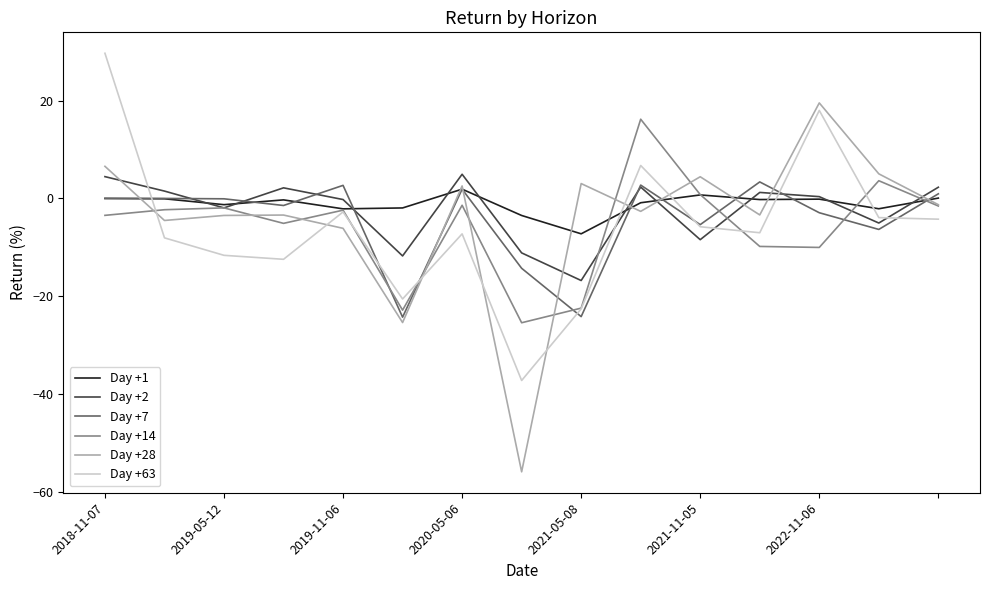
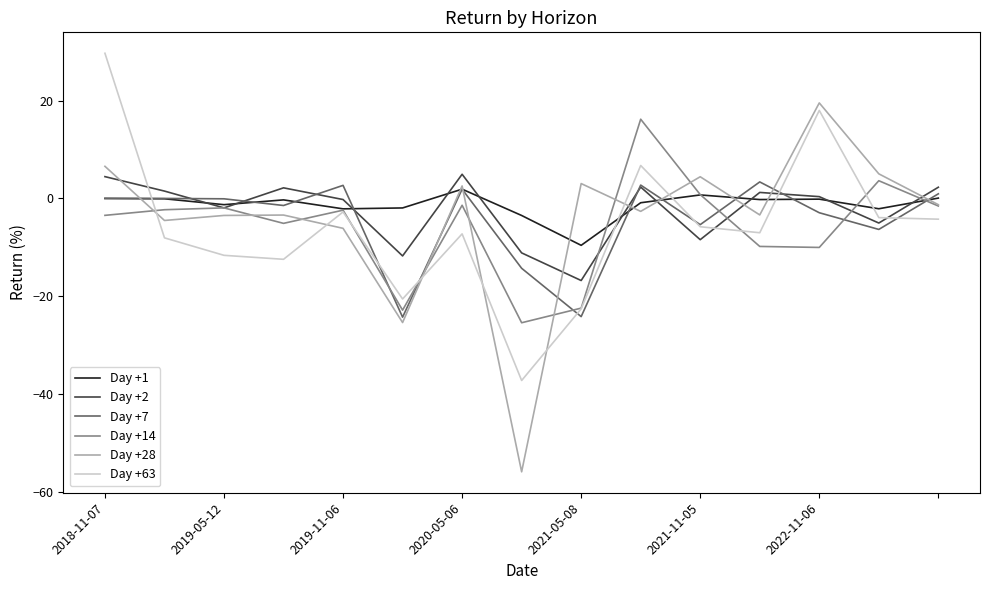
Day +1, 2021-05-08: -7 -> -10
